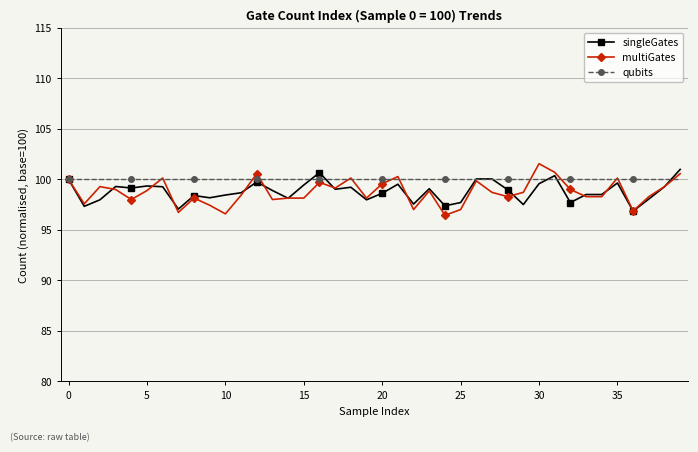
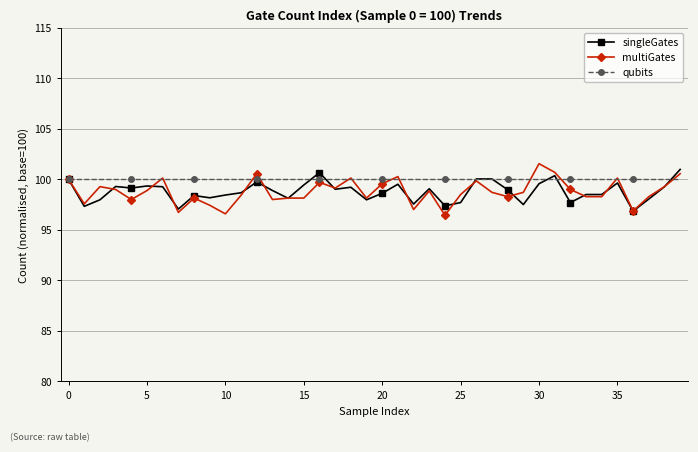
multiGates, 25: 97.0 -> 98.5
